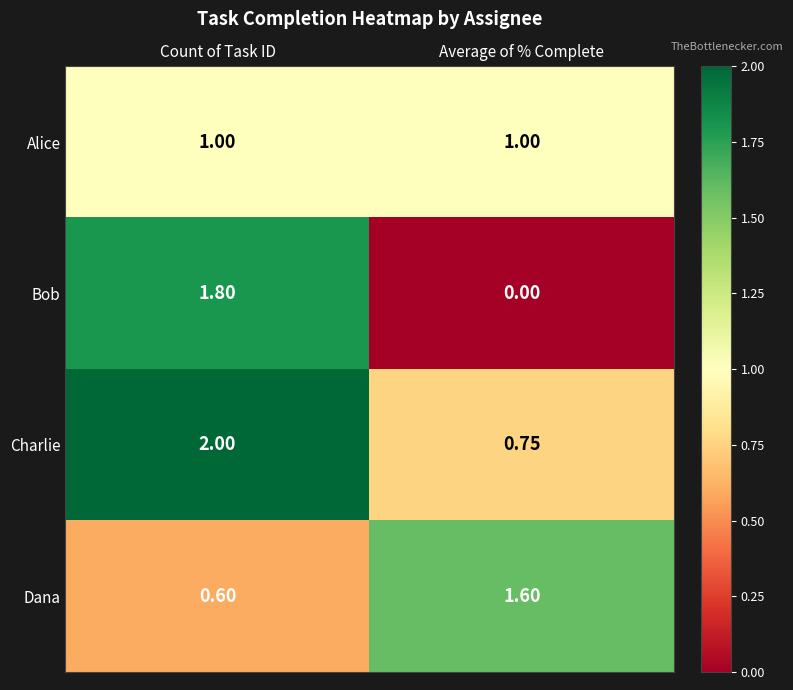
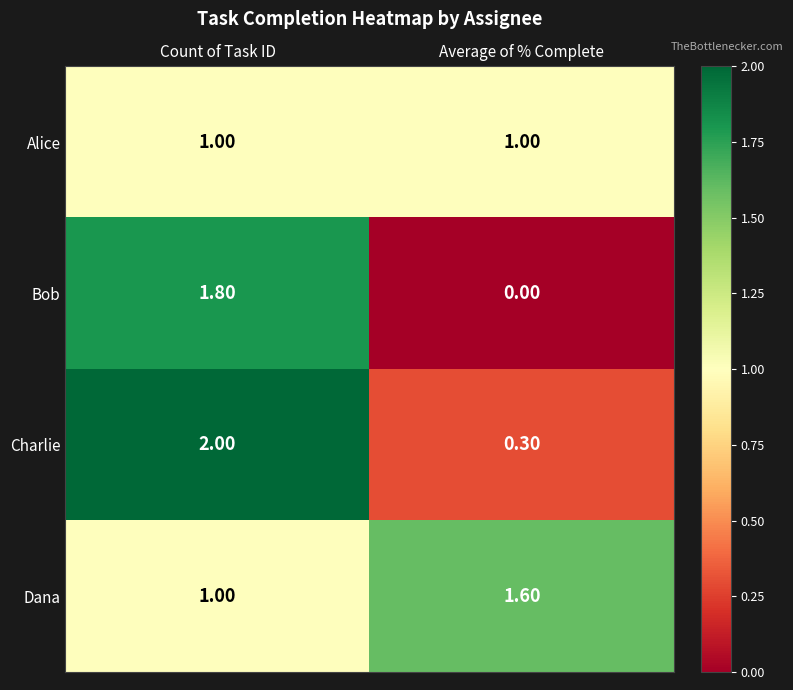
Charlie, Average of % Complete: 0.75 -> 0.30
Dana, Count of Task ID: 0.60 -> 1.00
